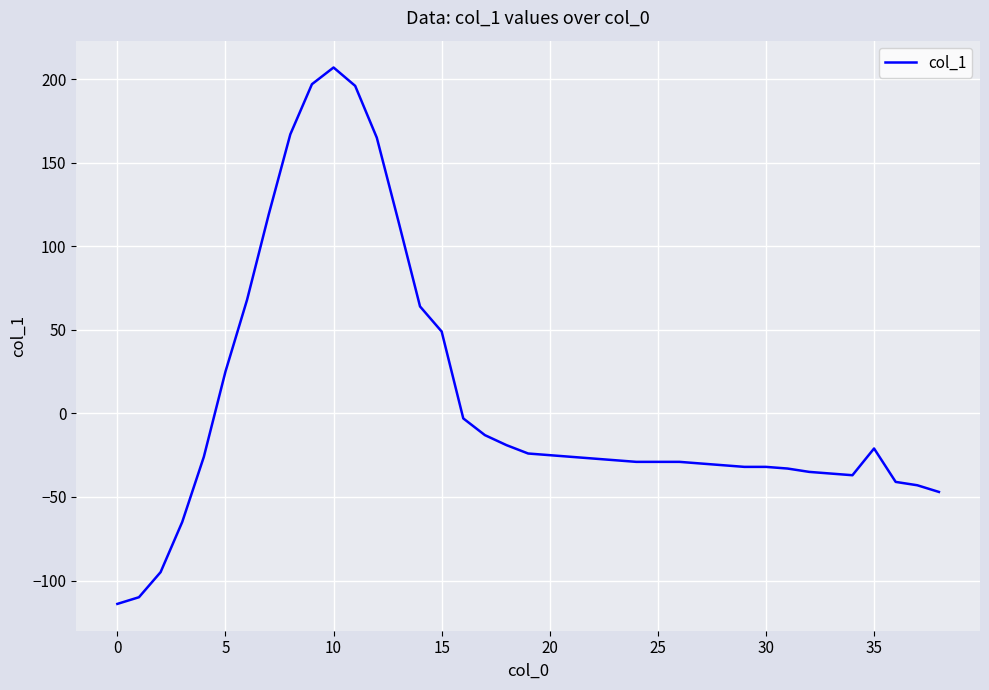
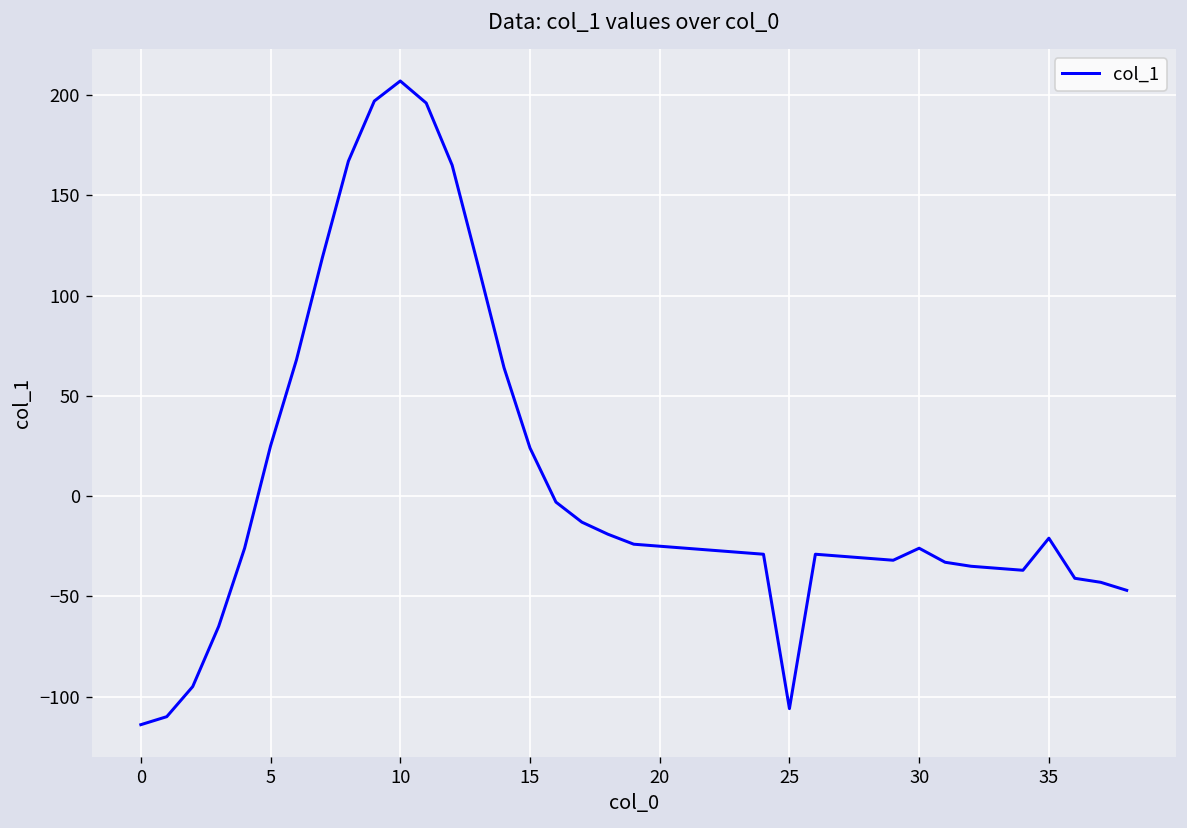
15: 49 -> 24
25: -29 -> -106
30: -32 -> -26
